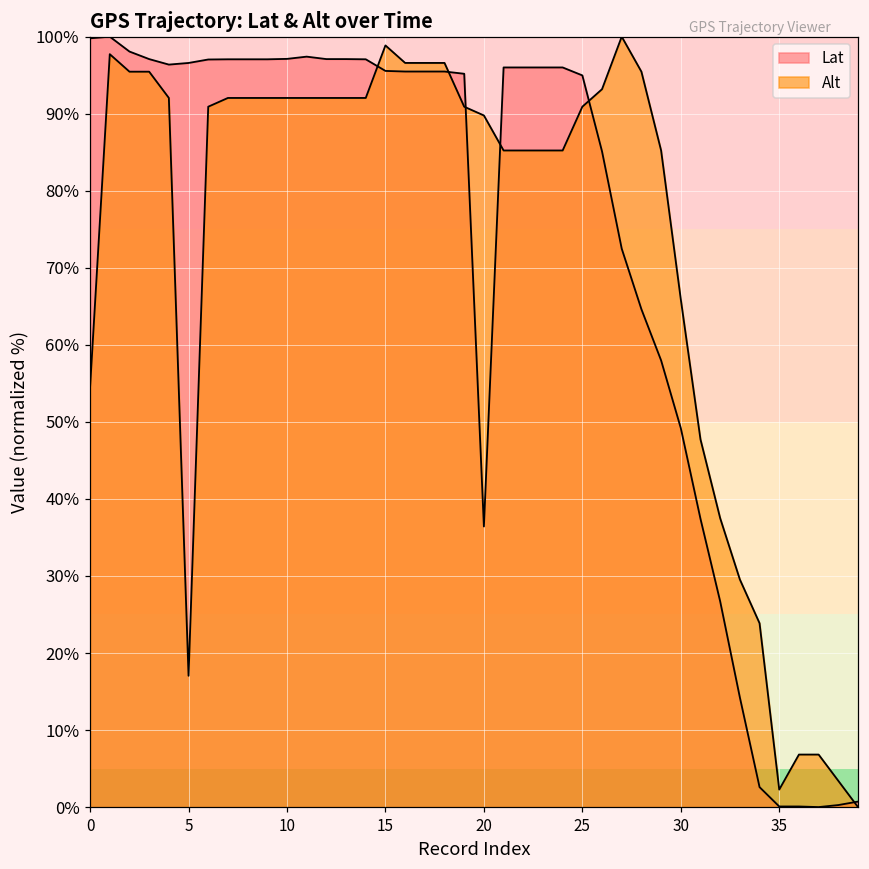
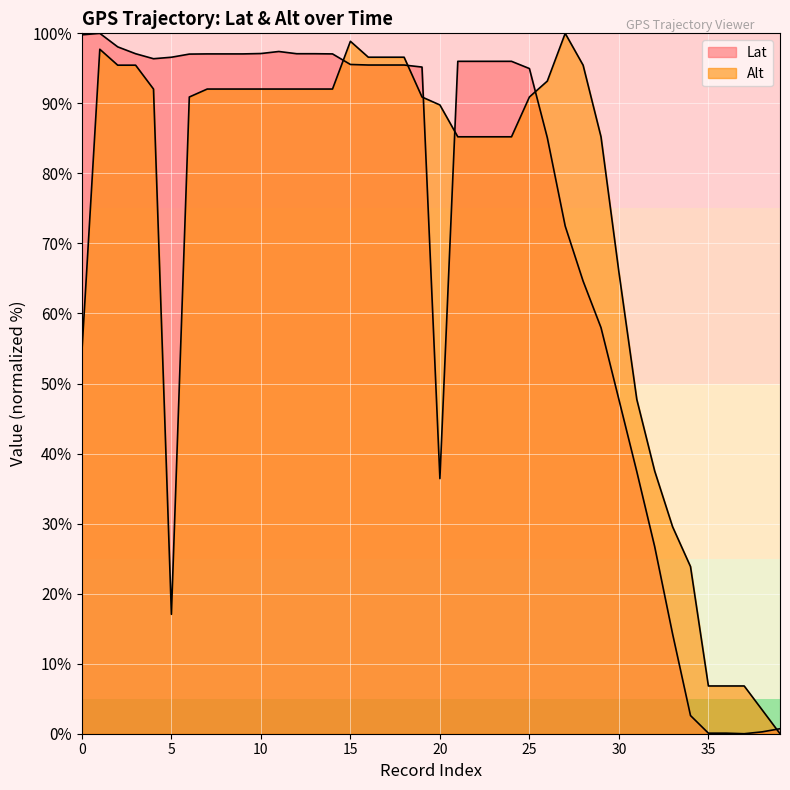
Lat, 30: 49% -> 48%
Alt, 35: 2% -> 7%
